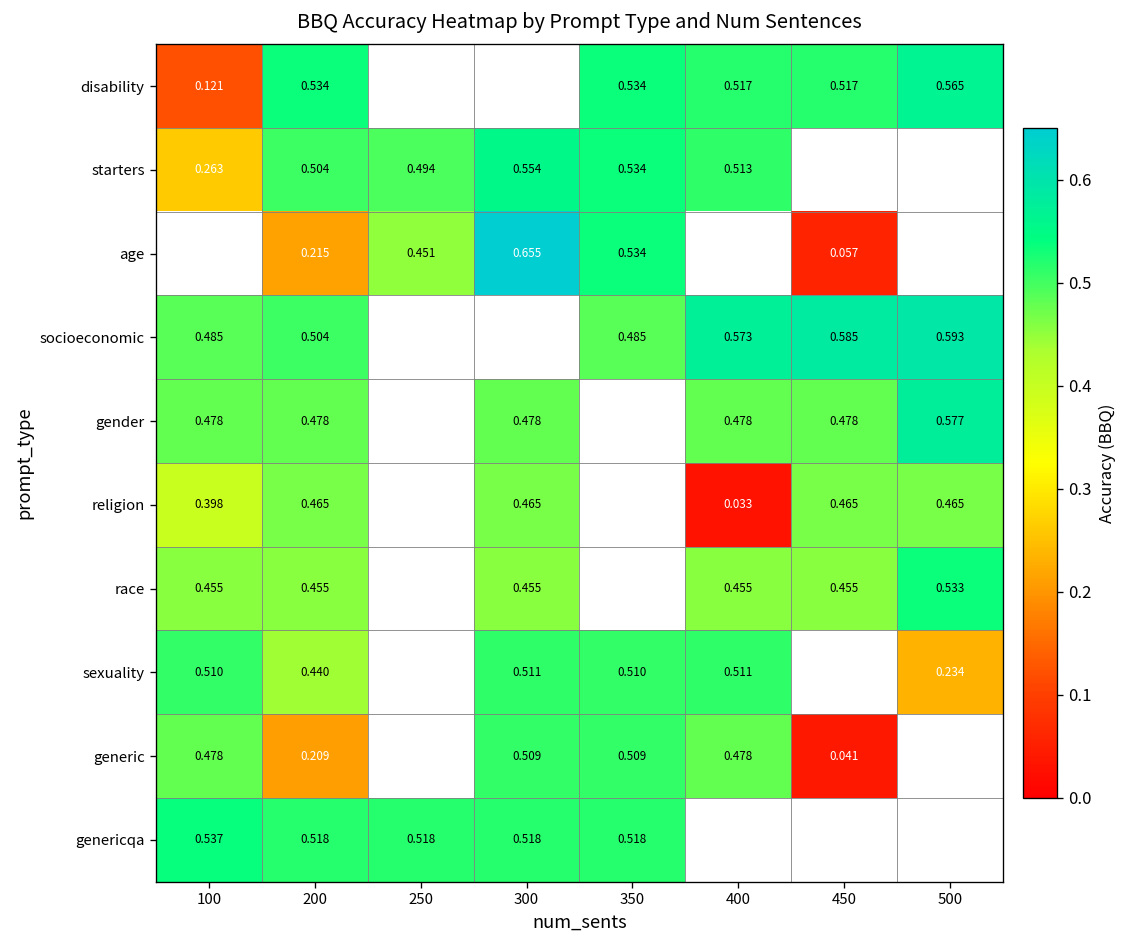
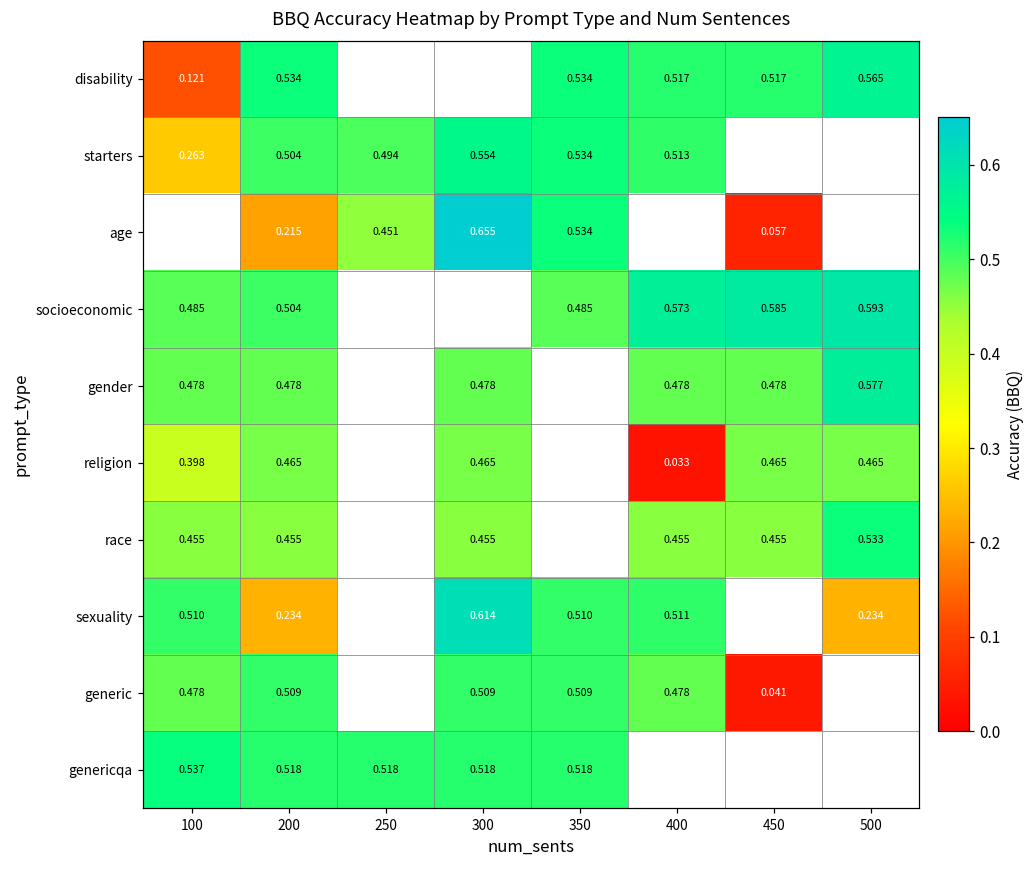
sexuality, 200: 0.440 -> 0.234
sexuality, 300: 0.511 -> 0.614
generic, 200: 0.209 -> 0.509
